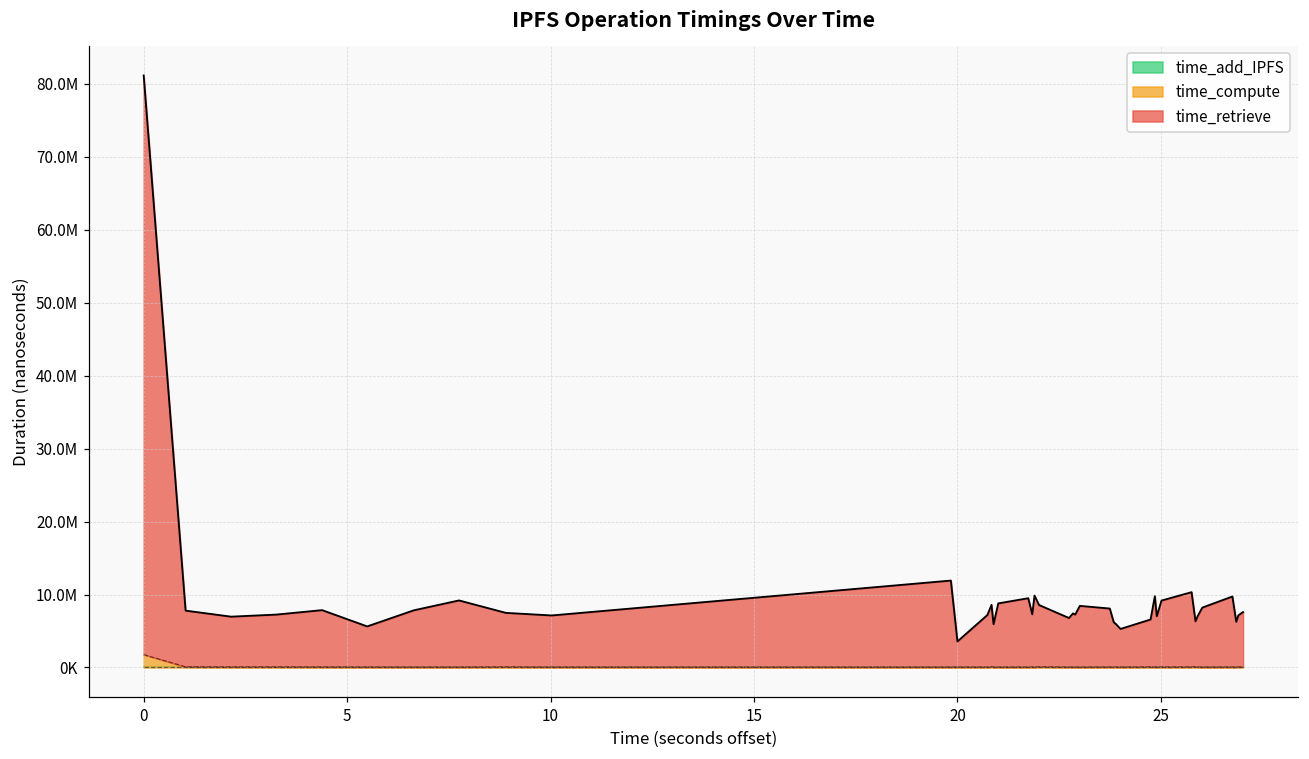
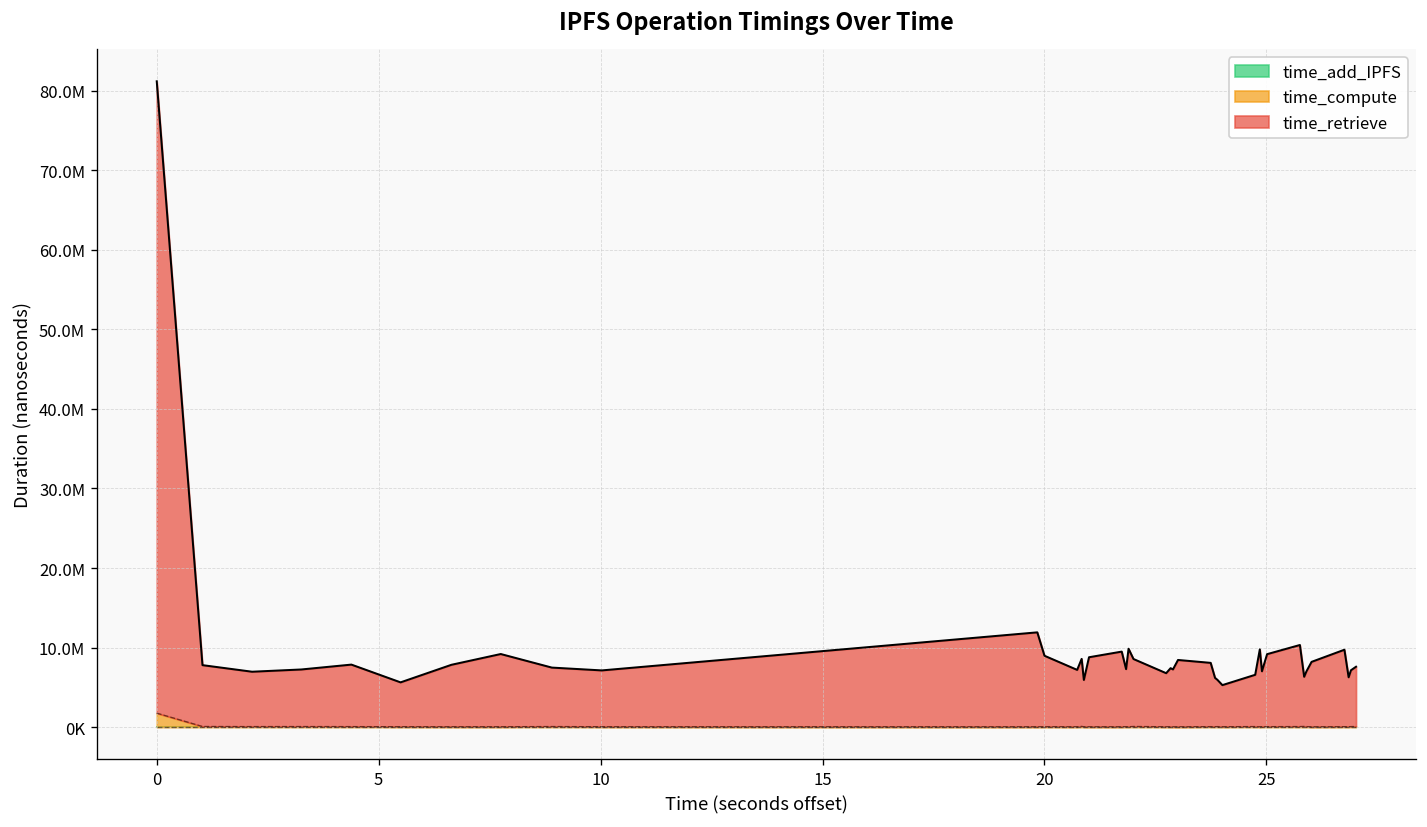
time_retrieve, 20: 4000000 -> 9000000
